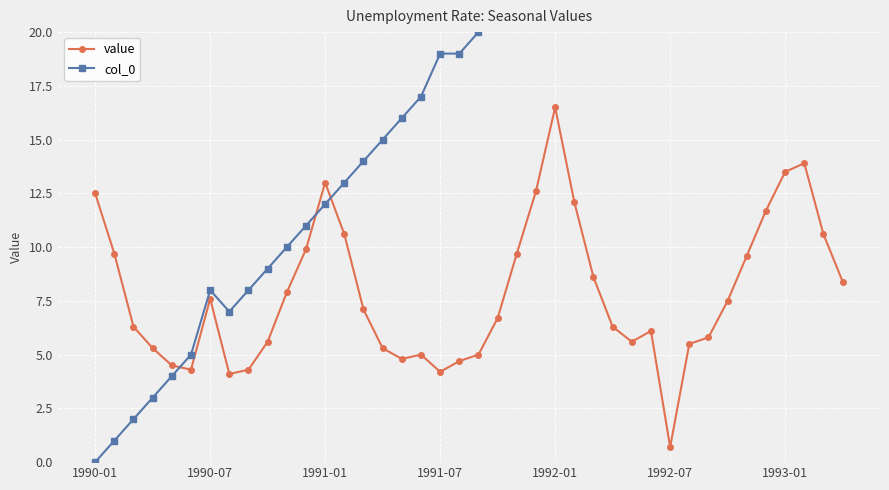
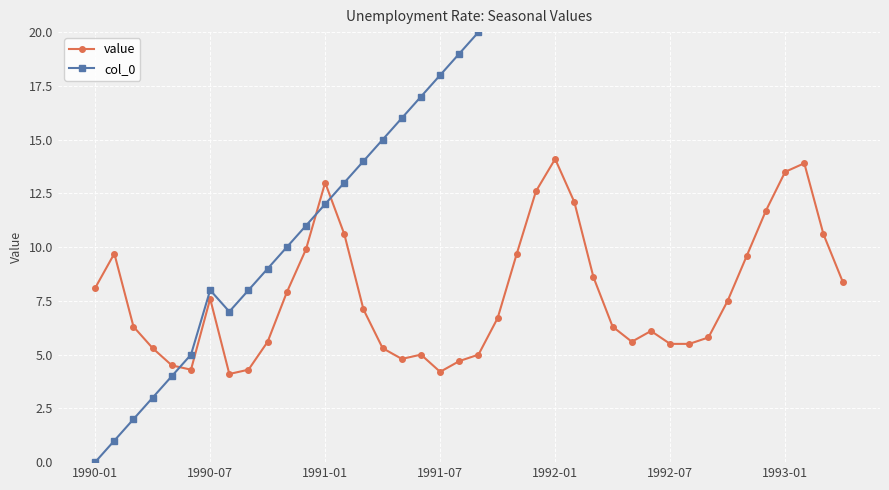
value, 1990-01: 12.5 -> 8.1
col_0, 1991-07: 19 -> 18
value, 1992-01: 16.5 -> 14.1
value, 1992-07: 0.7 -> 5.5
